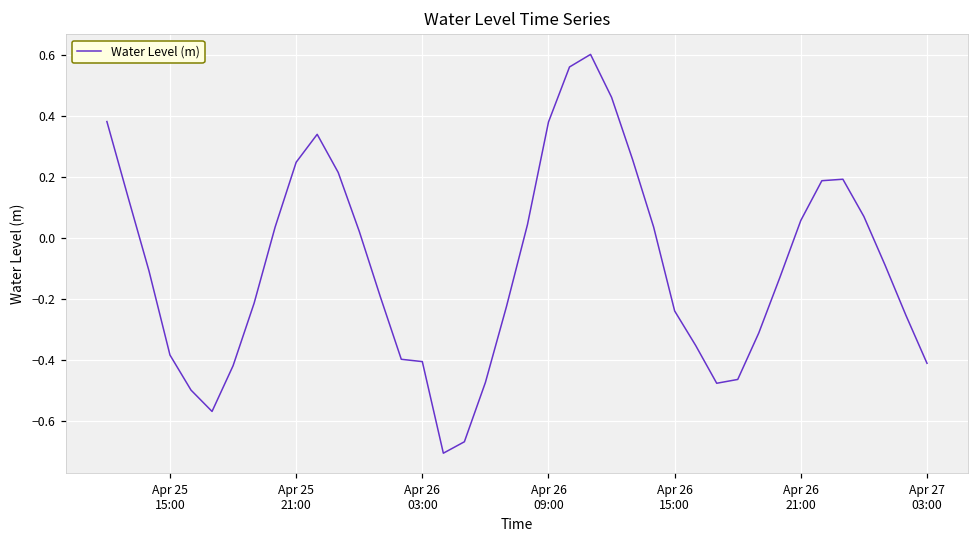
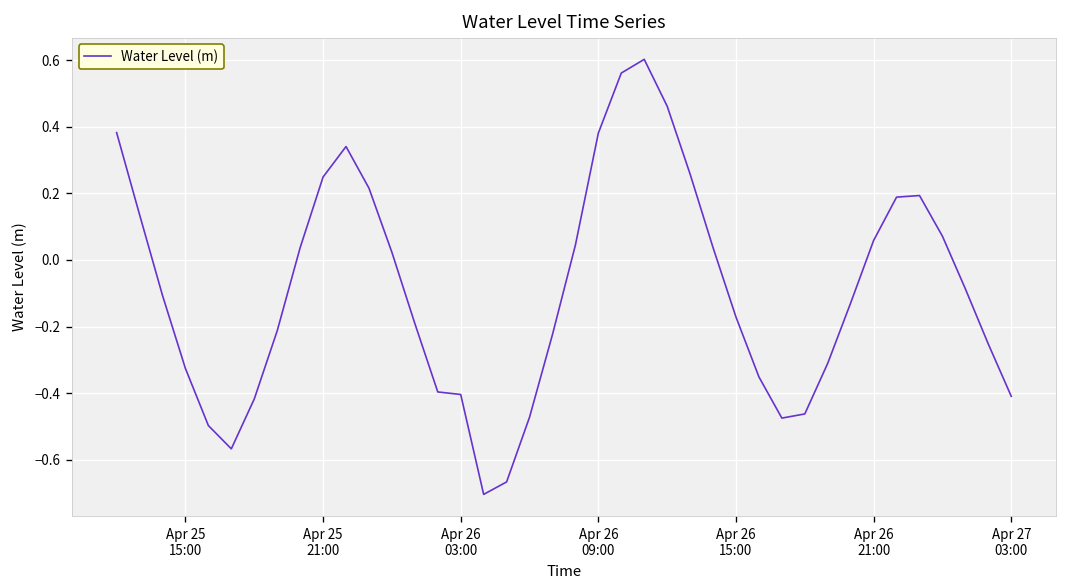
Apr 25 15:00: -0.38 -> -0.33
Apr 26 15:00: -0.24 -> -0.17
